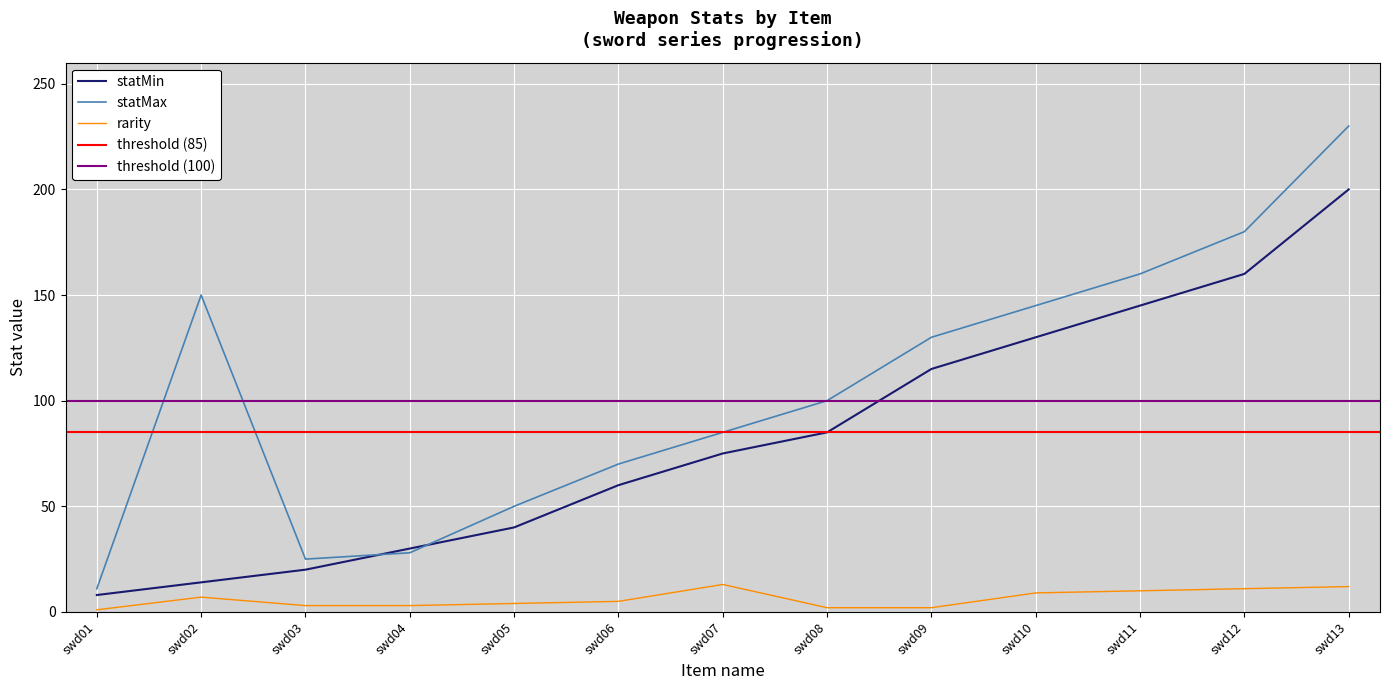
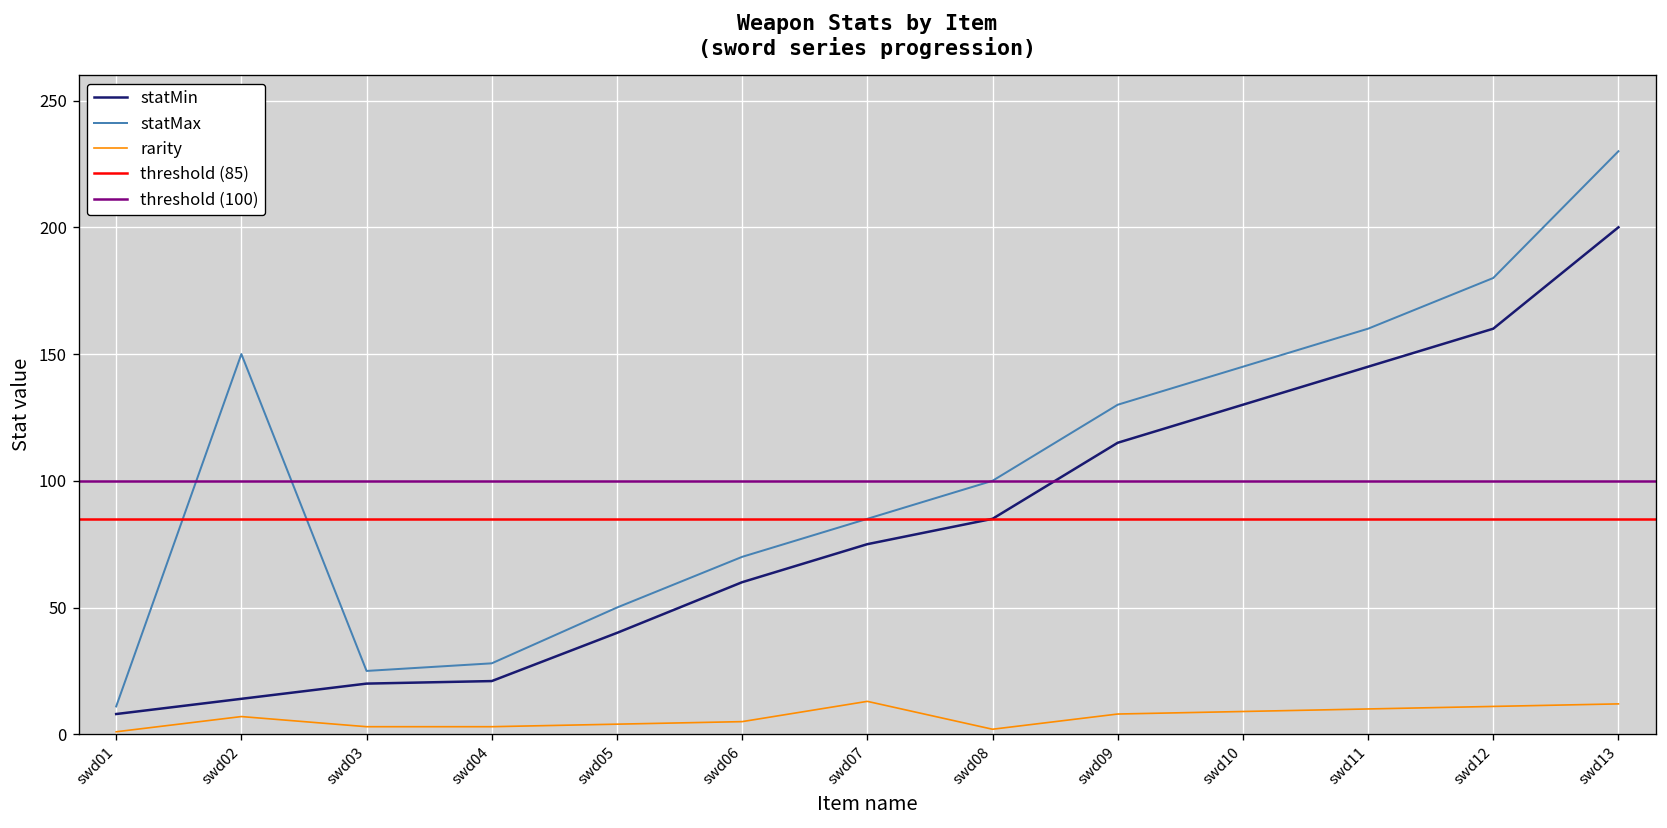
statMin, swd04: 30 -> 21
rarity, swd09: 2 -> 8
